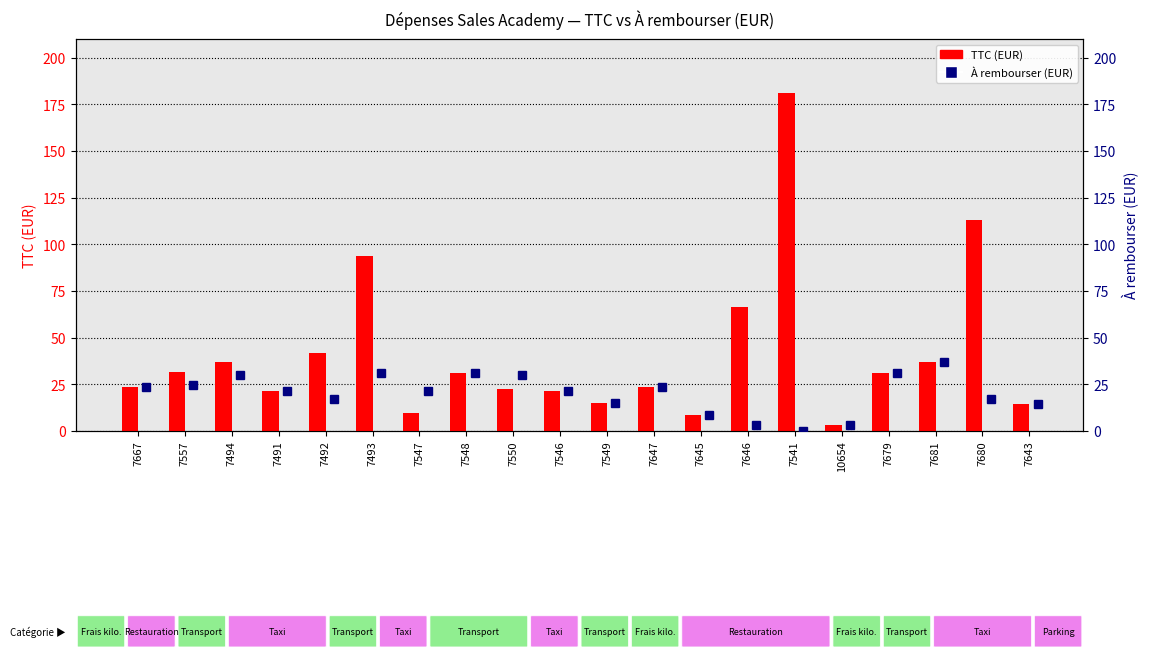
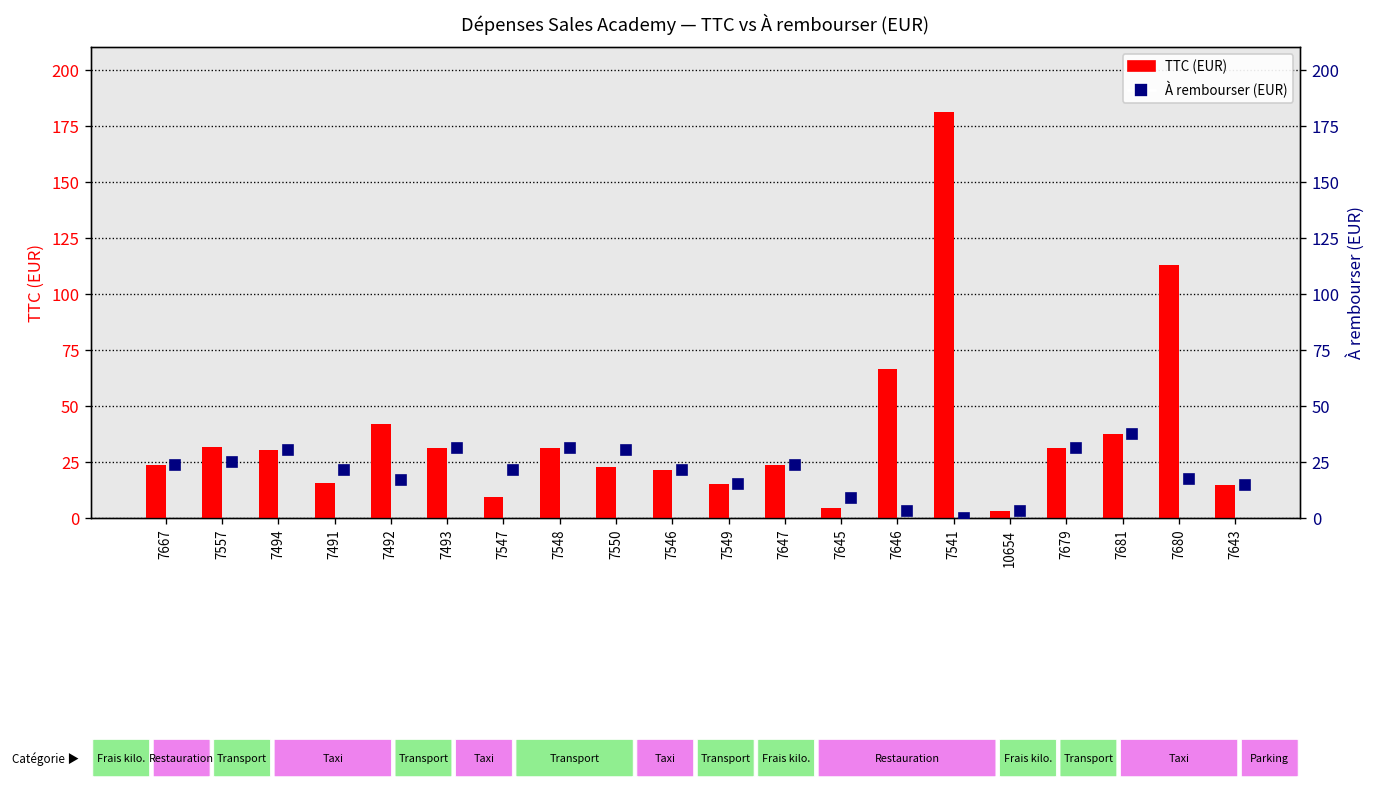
TTC (EUR), 7494: 37 -> 30
TTC (EUR), 7491: 21 -> 15
TTC (EUR), 7493: 94 -> 31
TTC (EUR), 7645: 9 -> 4
